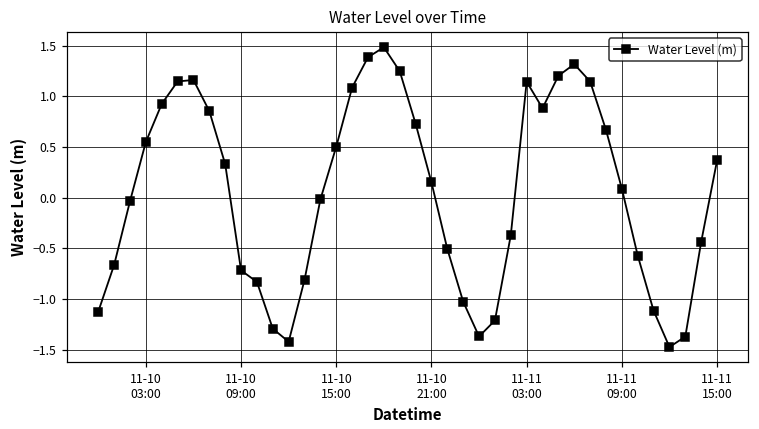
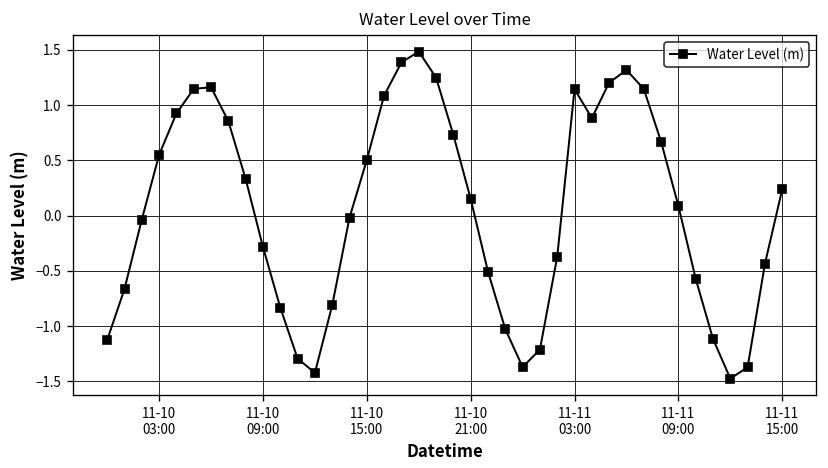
11-10 09:00: -0.7 -> -0.3
11-11 15:00: 0.4 -> 0.2
